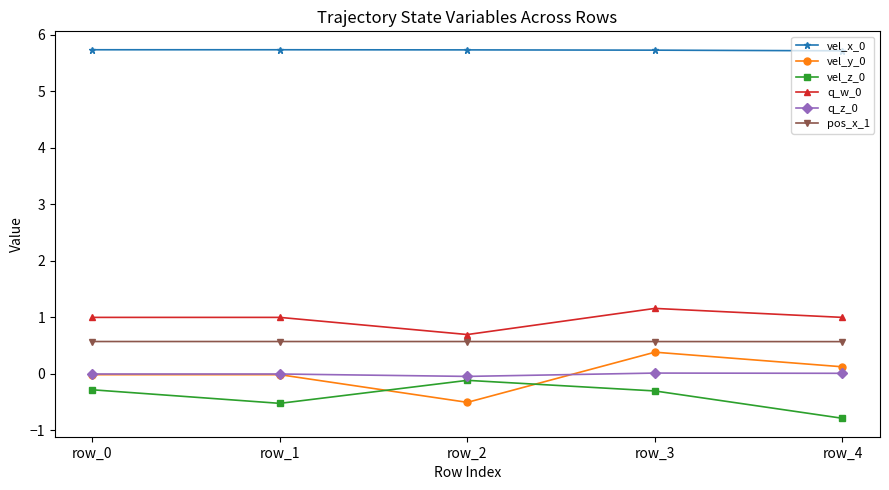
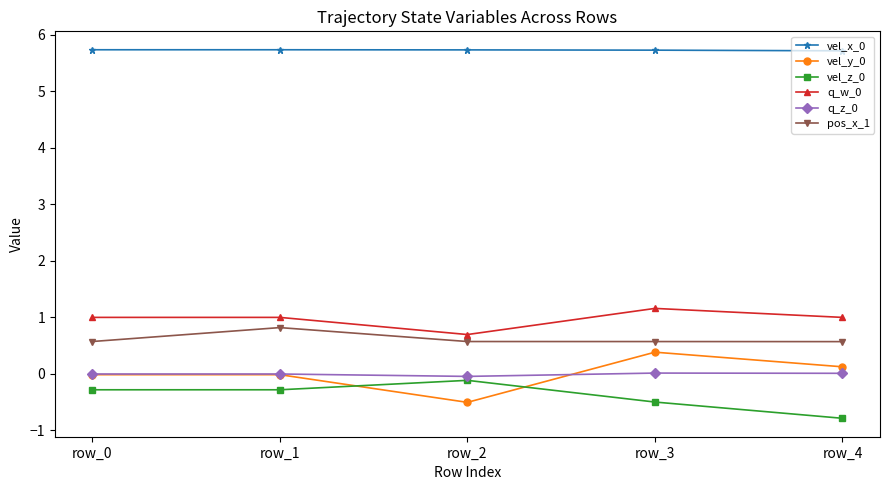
vel_z_0, row_1: -0.5 -> -0.3
pos_x_1, row_1: 0.6 -> 0.8
vel_z_0, row_3: -0.3 -> -0.5
